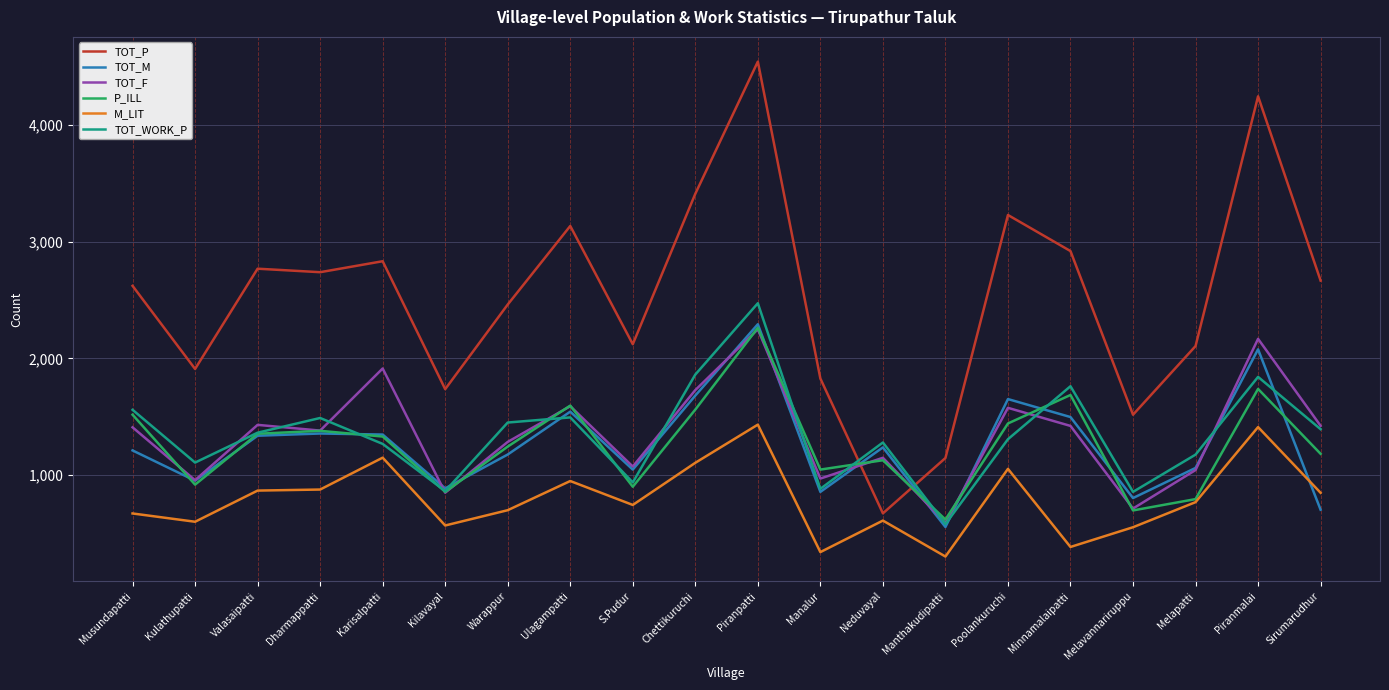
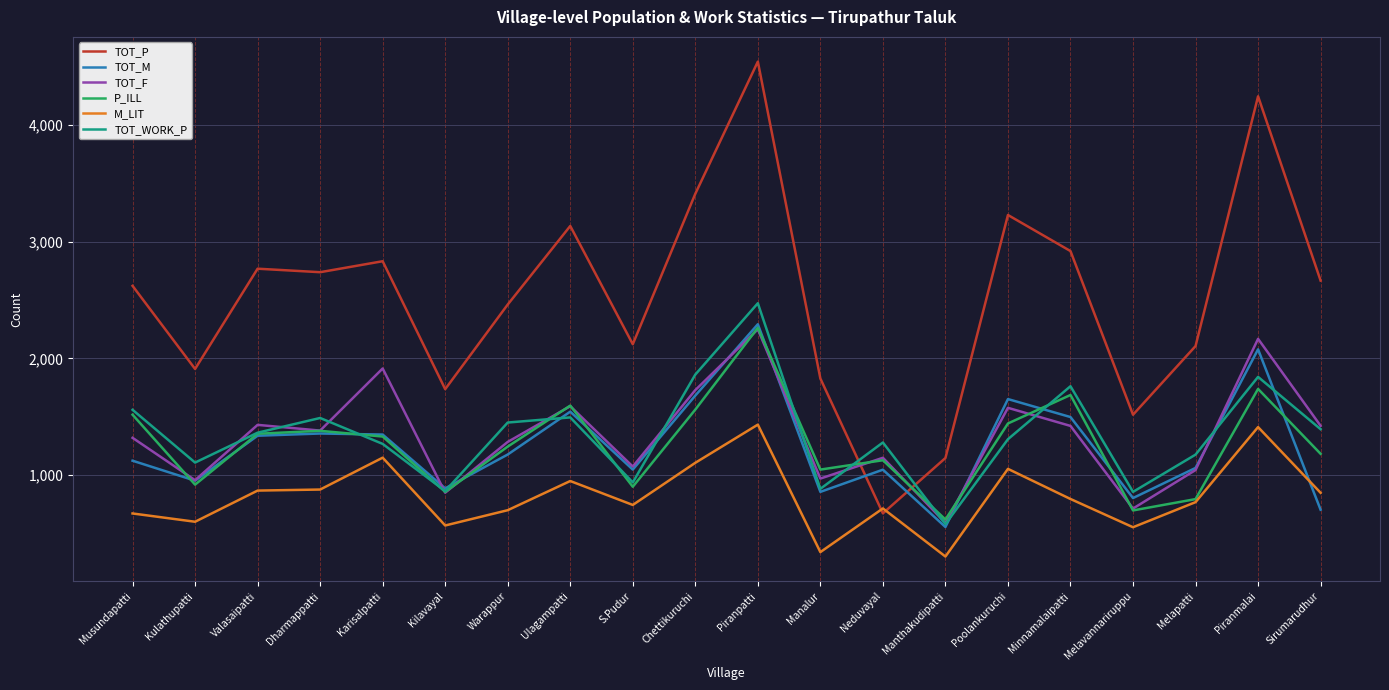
TOT_M, Musundapatti: 1,210 -> 1,120
TOT_F, Musundapatti: 1,410 -> 1,320
TOT_M, Neduvayal: 1,240 -> 1,050
M_LIT, Neduvayal: 610 -> 720
M_LIT, Minnamalaipatti: 390 -> 800
